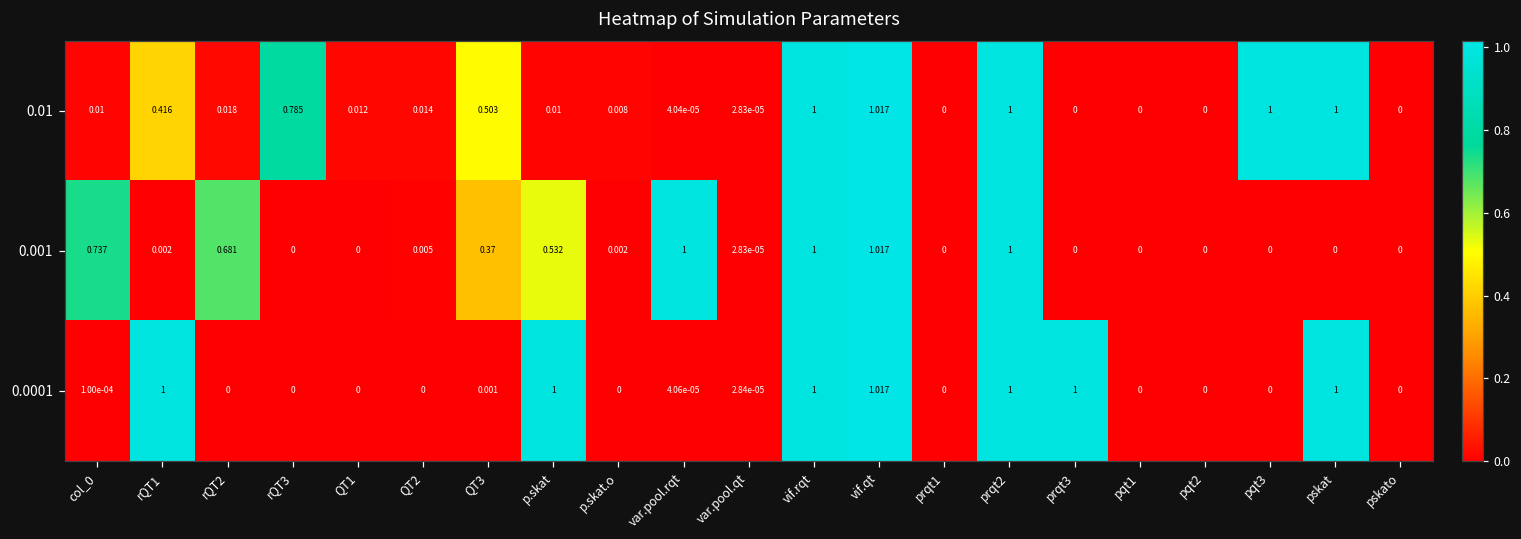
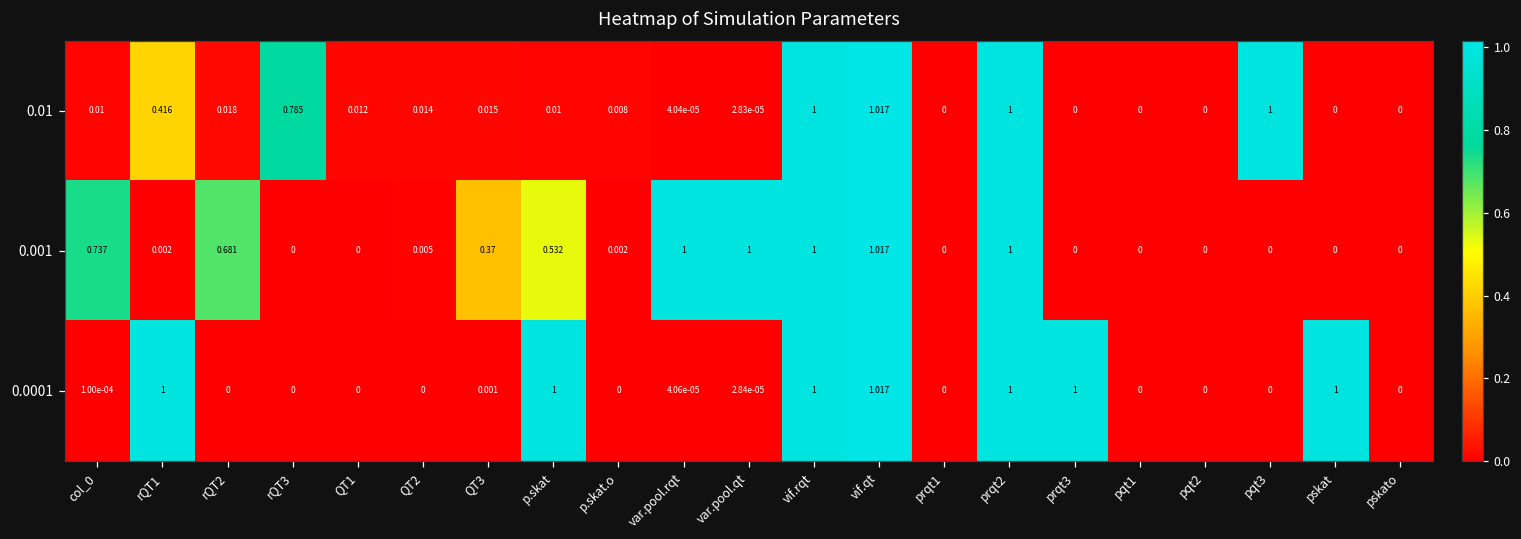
0.01, QT3: 0.503 -> 0.015
0.01, pskat: 1 -> 0
0.001, var.pool.qt: 2.83e-05 -> 1
